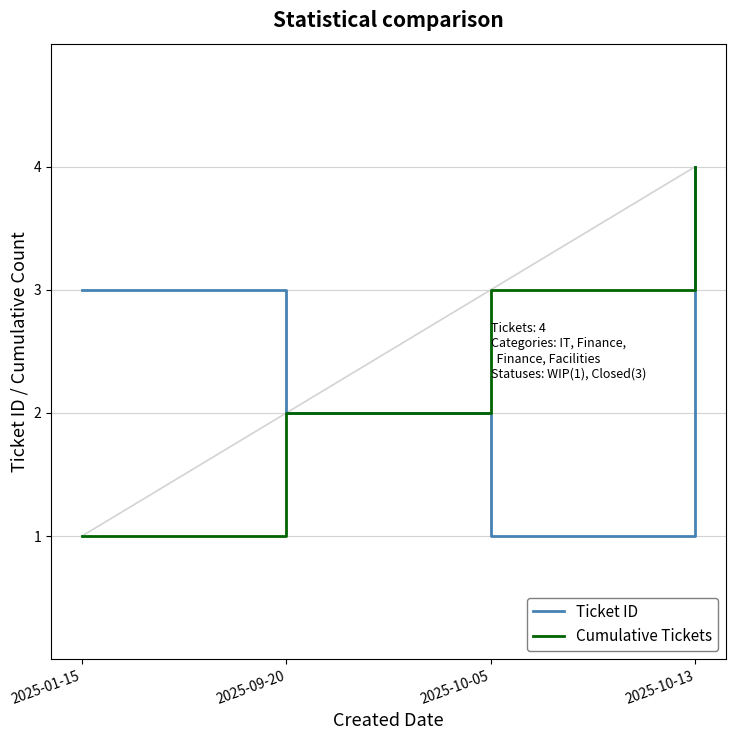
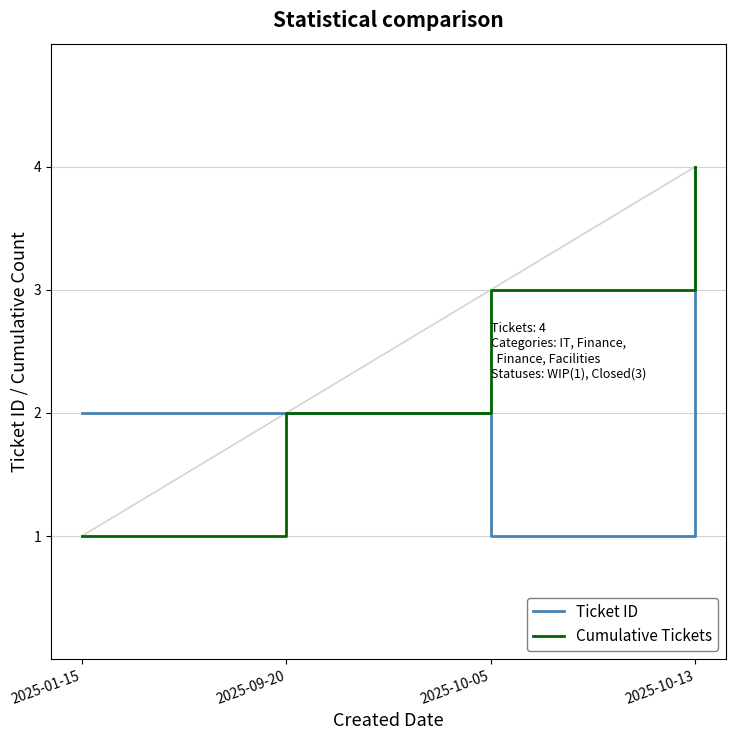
Ticket ID, 2025-01-15: 3 -> 2
